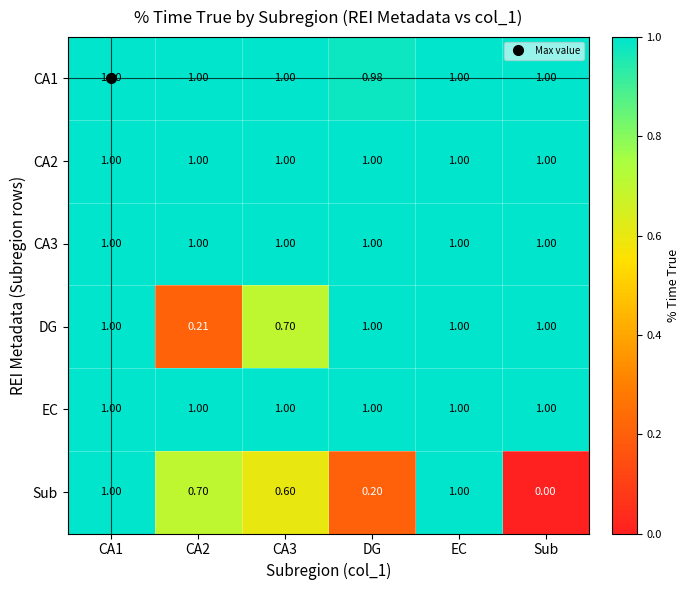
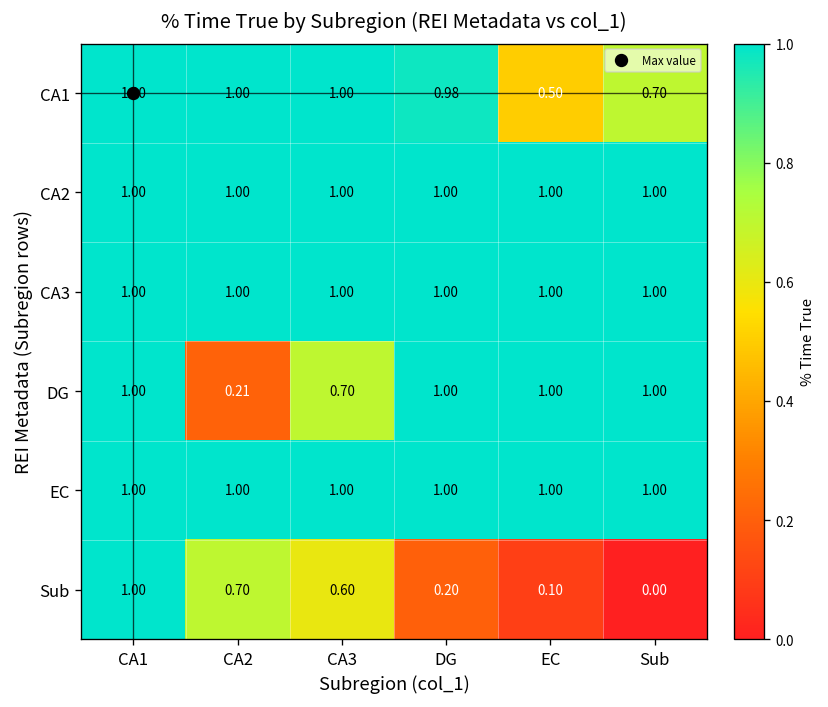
CA1, EC: 1.00 -> 0.50
CA1, Sub: 1.00 -> 0.70
Sub, EC: 1.00 -> 0.10
